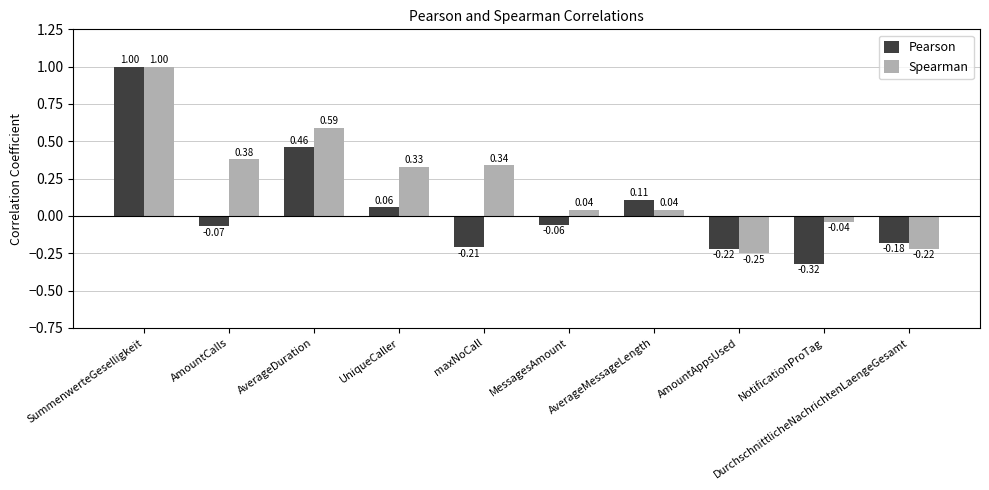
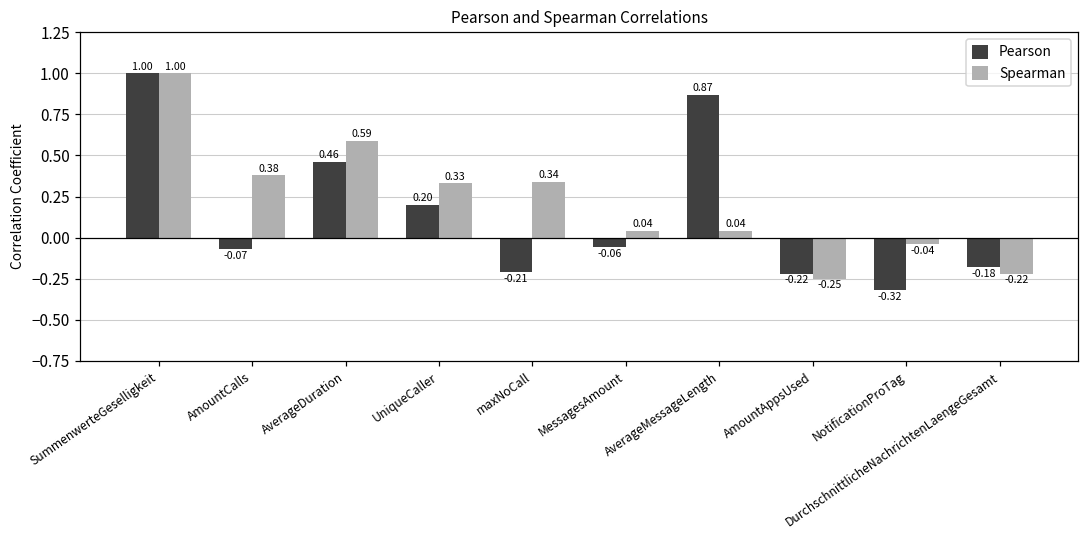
Pearson, UniqueCaller: 0.06 -> 0.20
Pearson, AverageMessageLength: 0.11 -> 0.87
